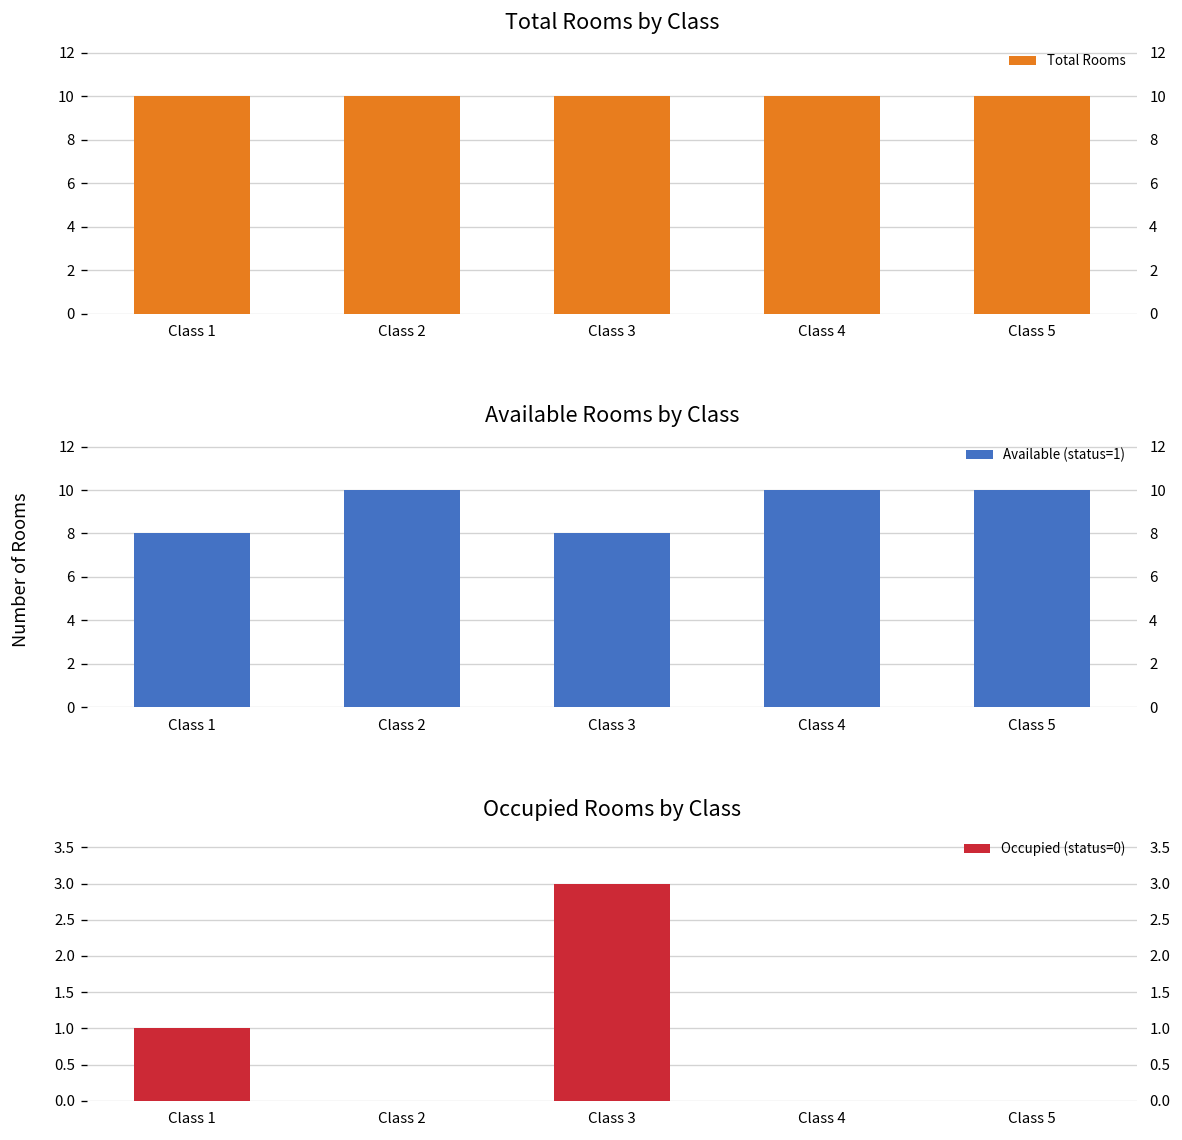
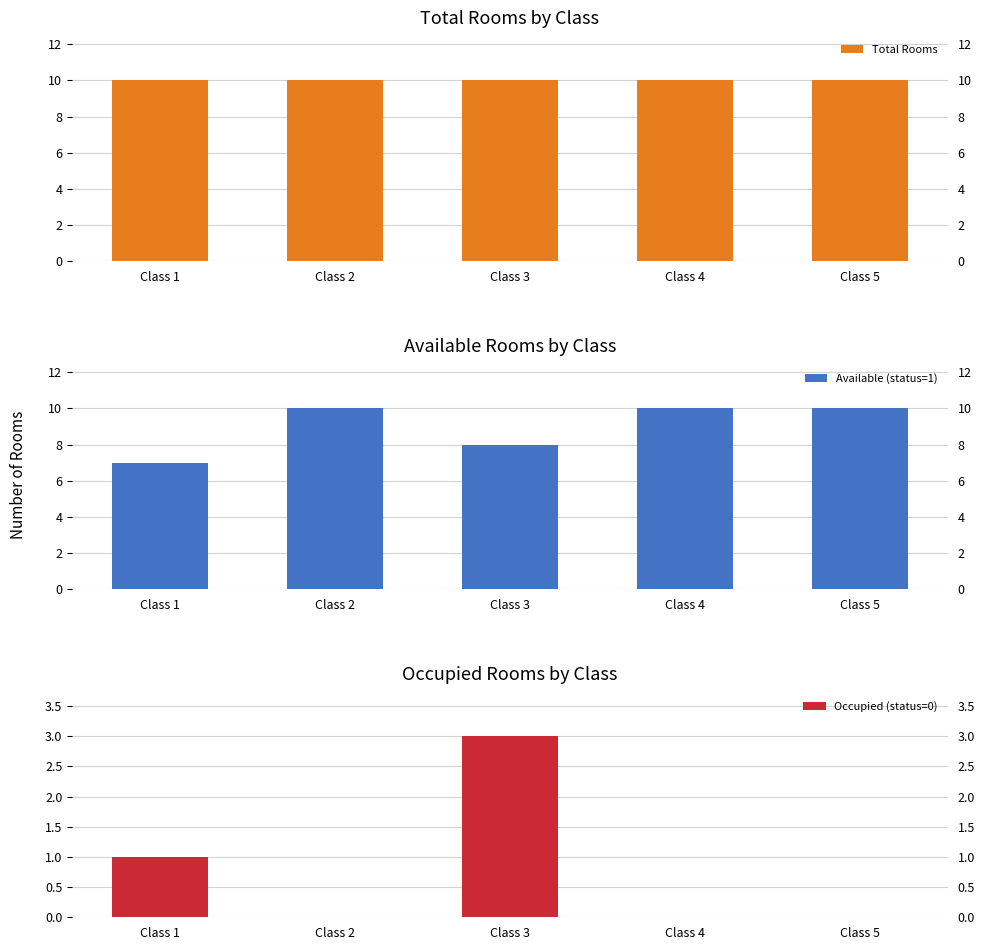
Available Rooms by Class, Class 1: 8 -> 7
